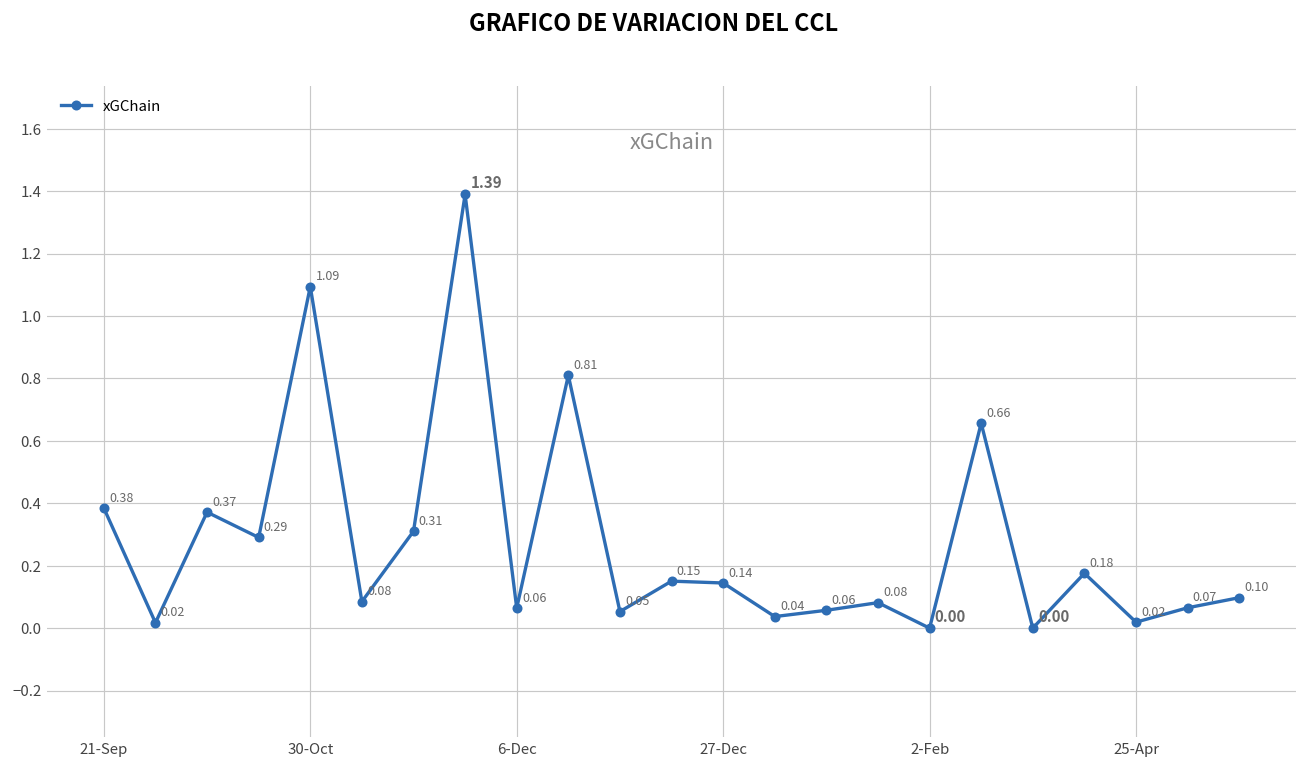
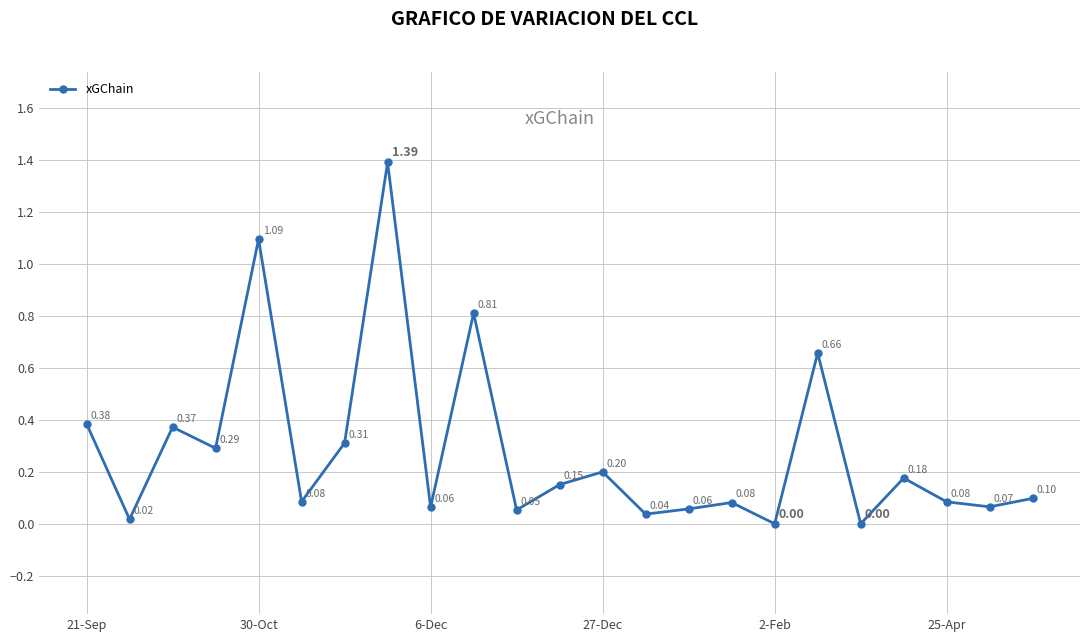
27-Dec: 0.14 -> 0.20
25-Apr: 0.02 -> 0.08
